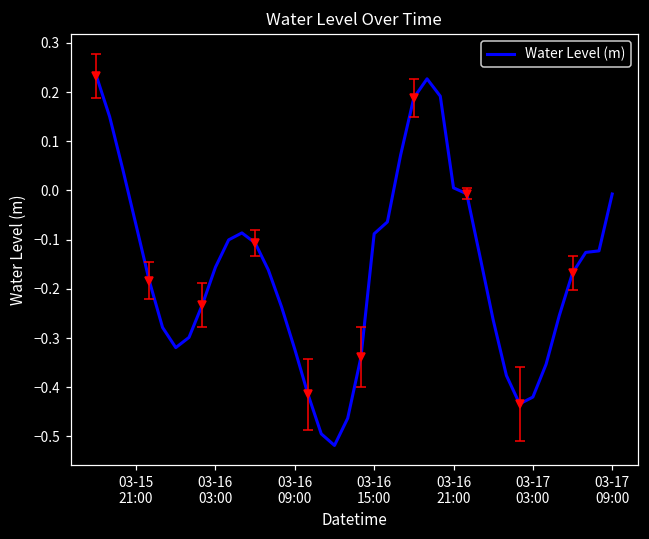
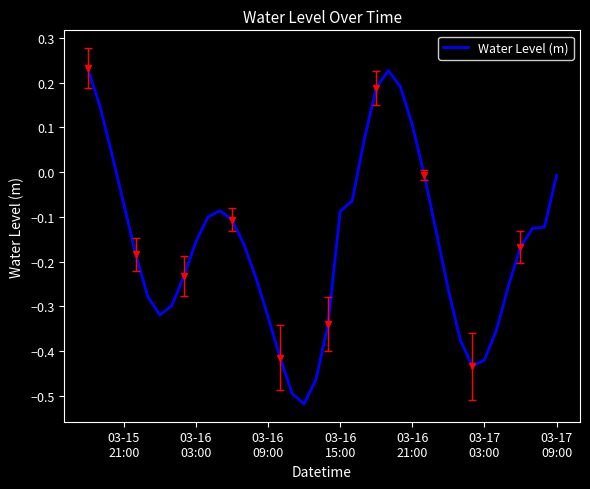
Water Level (m), 03-16 21:00: 0.01 -> 0.11
